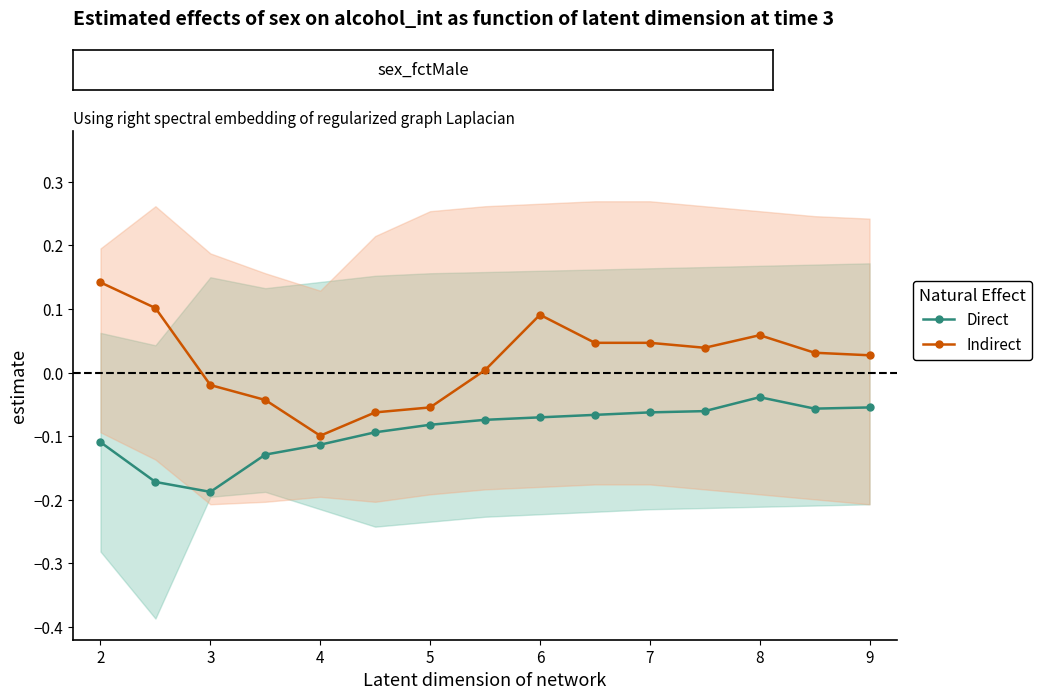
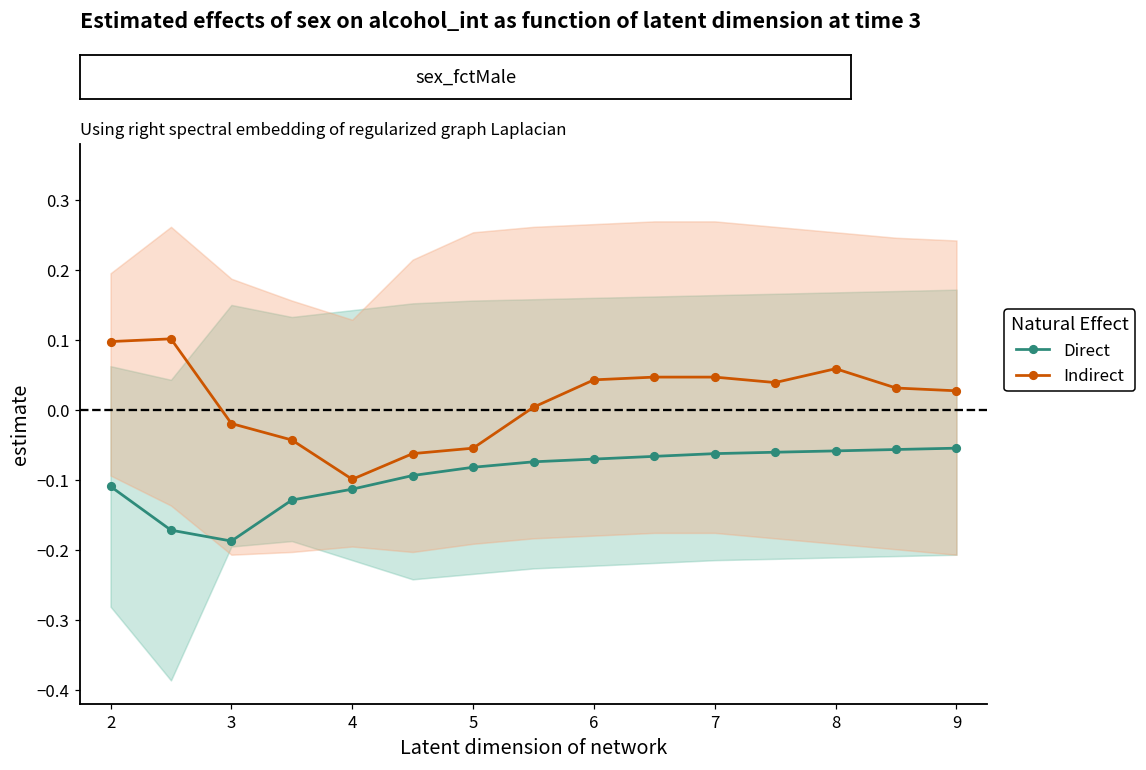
Indirect, 2: 0.14 -> 0.10
Indirect, 6: 0.09 -> 0.04
Direct, 8: -0.04 -> -0.06
